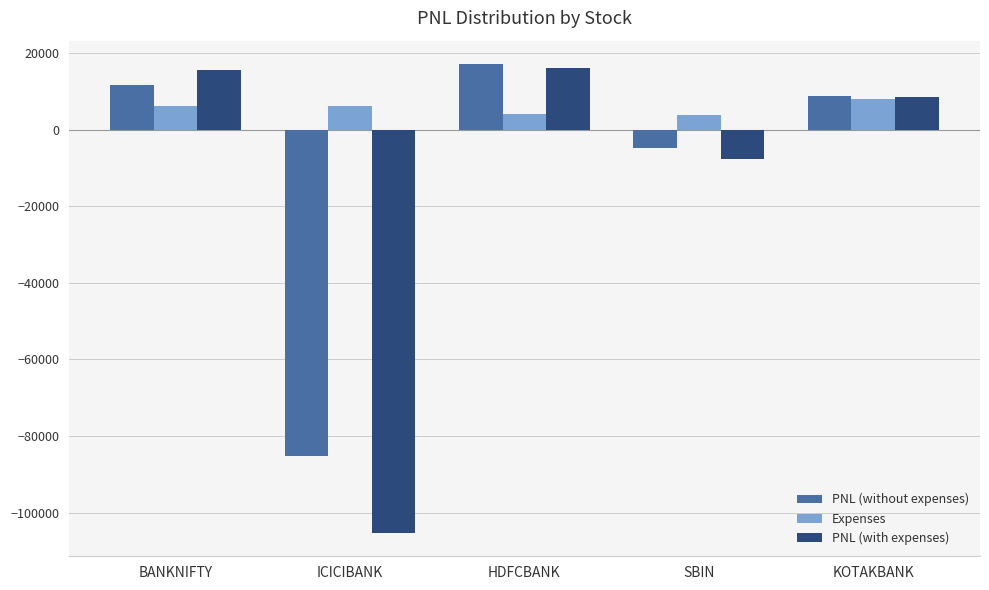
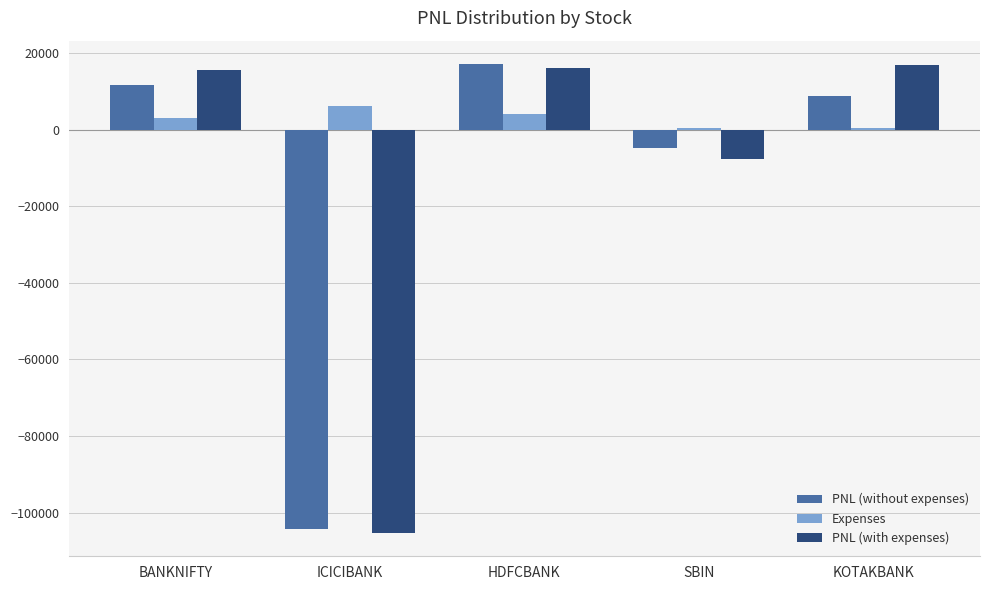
Expenses, BANKNIFTY: 6000 -> 3000
PNL (without expenses), ICICIBANK: -85000 -> -104000
Expenses, SBIN: 4000 -> 0
Expenses, KOTAKBANK: 8000 -> 0
PNL (with expenses), KOTAKBANK: 9000 -> 17000
